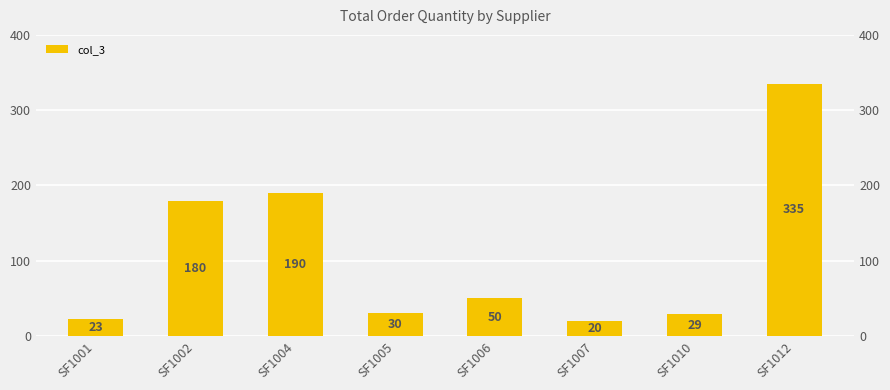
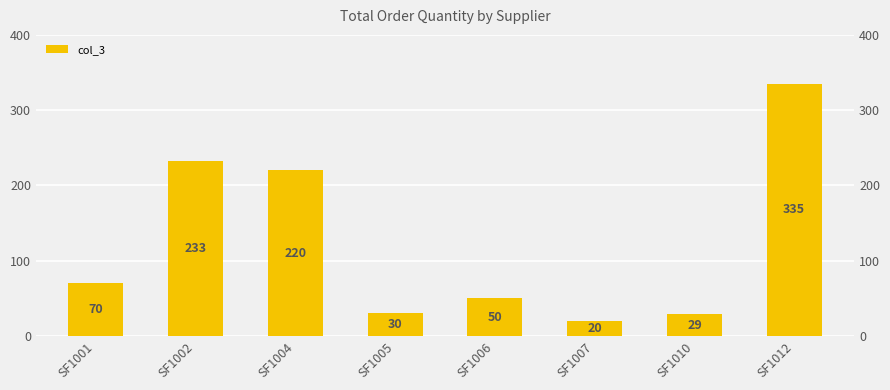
SF1001: 23 -> 70
SF1002: 180 -> 233
SF1004: 190 -> 220
